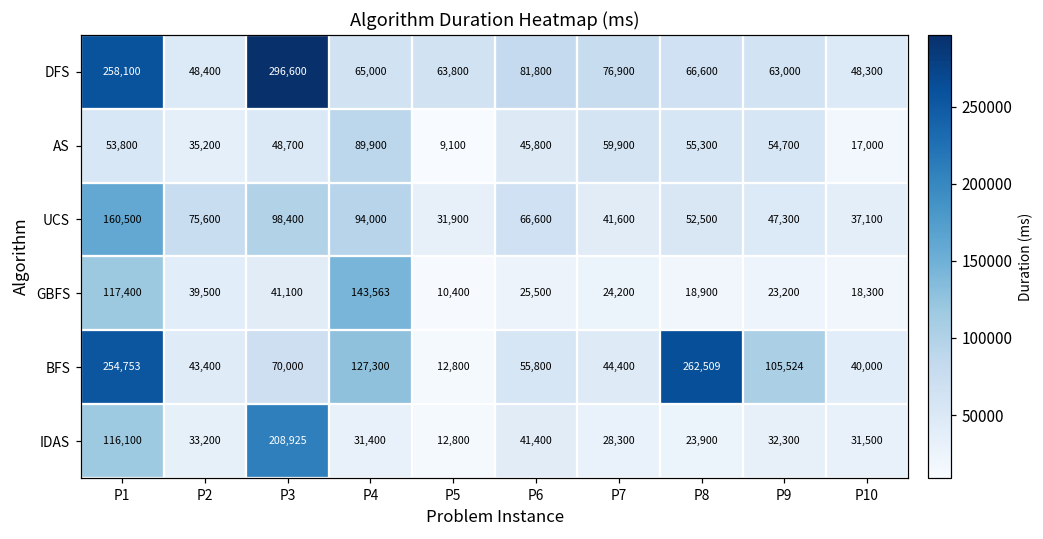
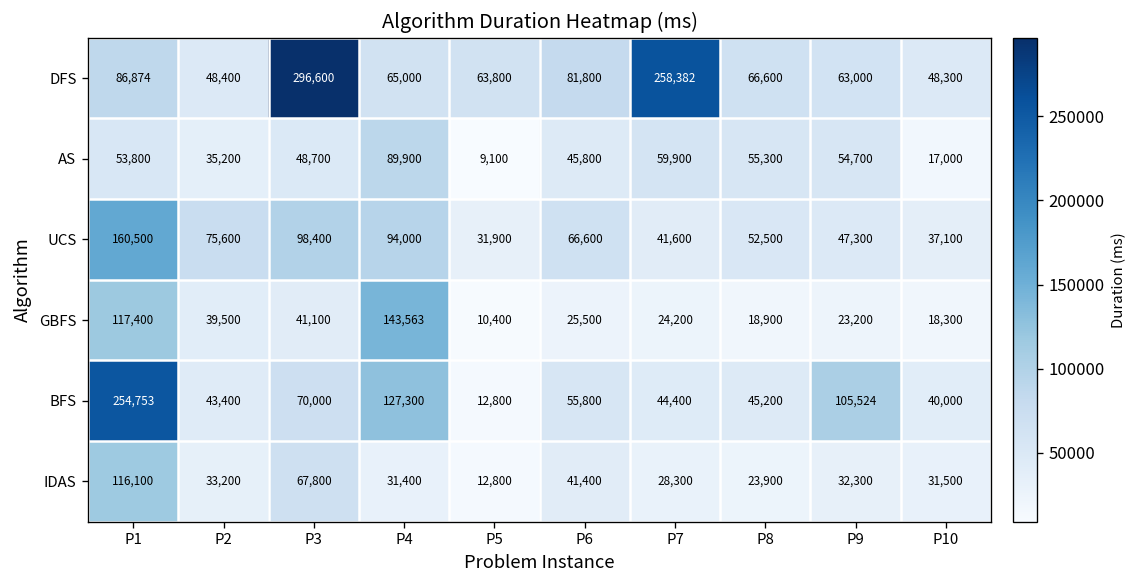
DFS, P1: 258,100 -> 86,874
DFS, P7: 76,900 -> 258,382
BFS, P8: 262,509 -> 45,200
IDAS, P3: 208,925 -> 67,800
